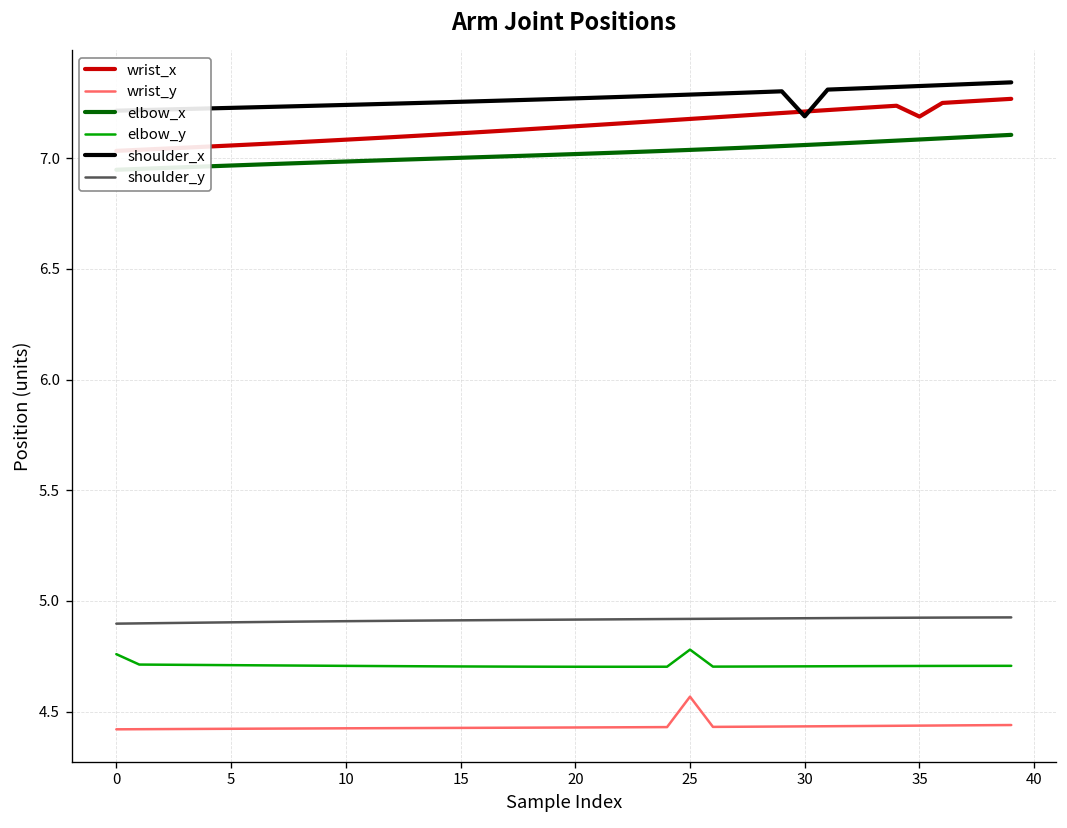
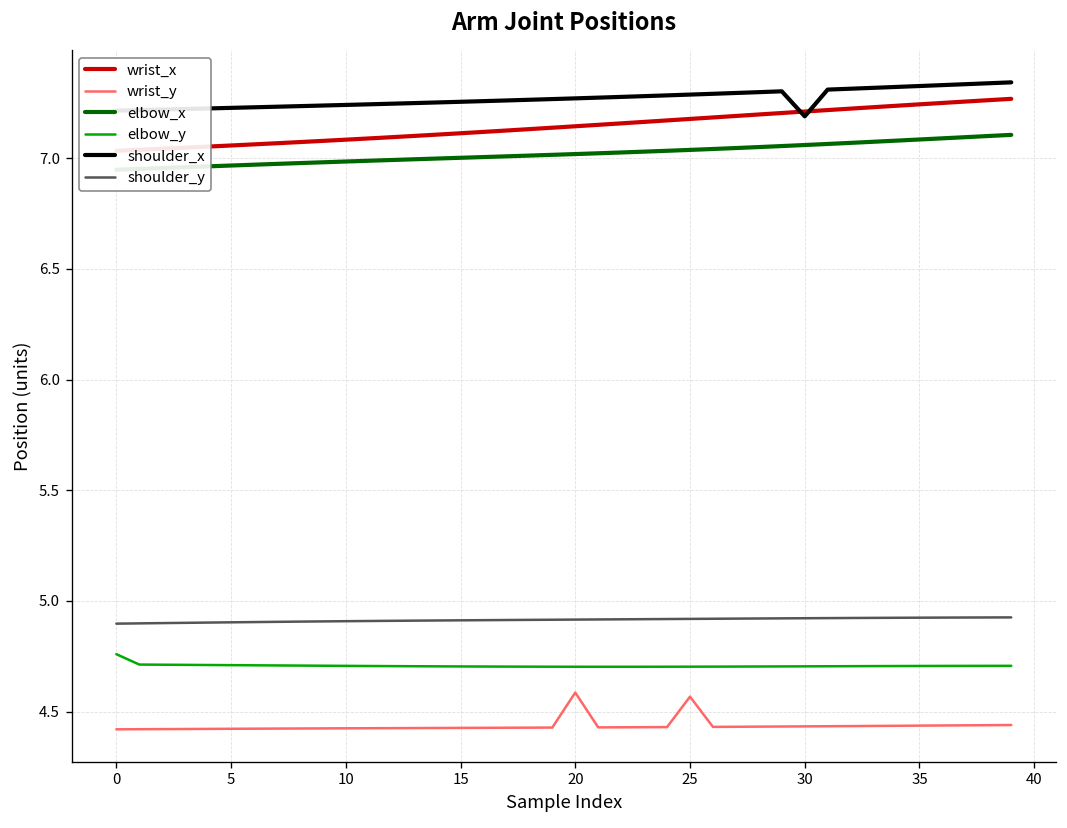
wrist_y, 20: 4.43 -> 4.59
elbow_y, 25: 4.78 -> 4.70
wrist_x, 35: 7.19 -> 7.24
